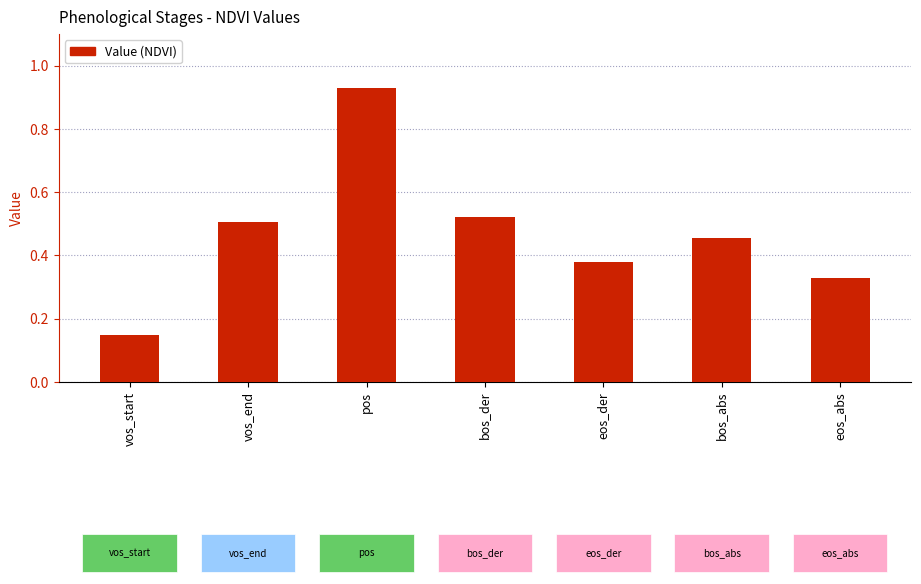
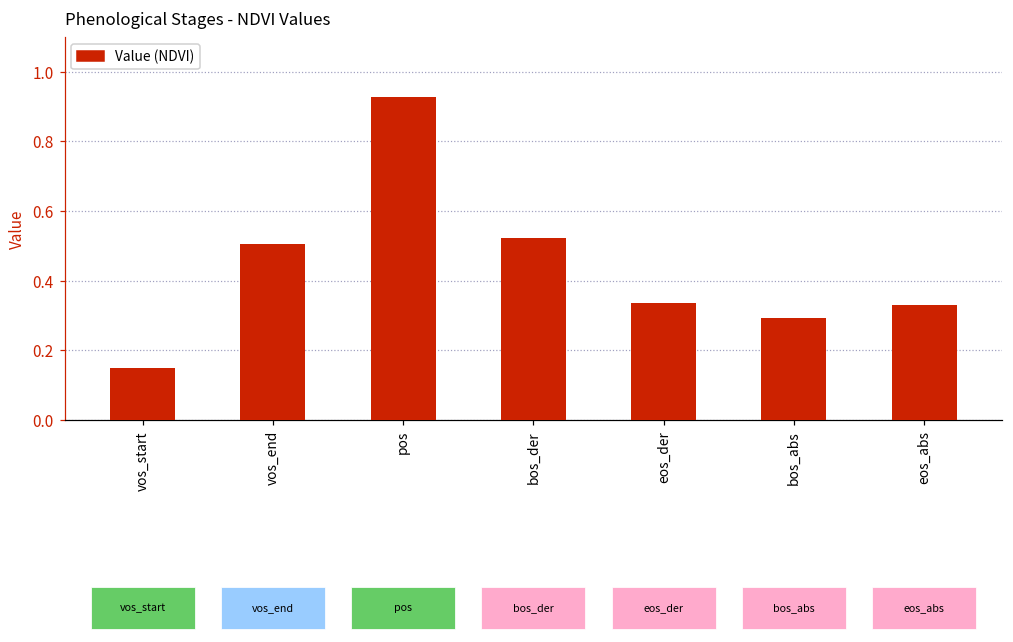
eos_der: 0.38 -> 0.33
bos_abs: 0.45 -> 0.29
